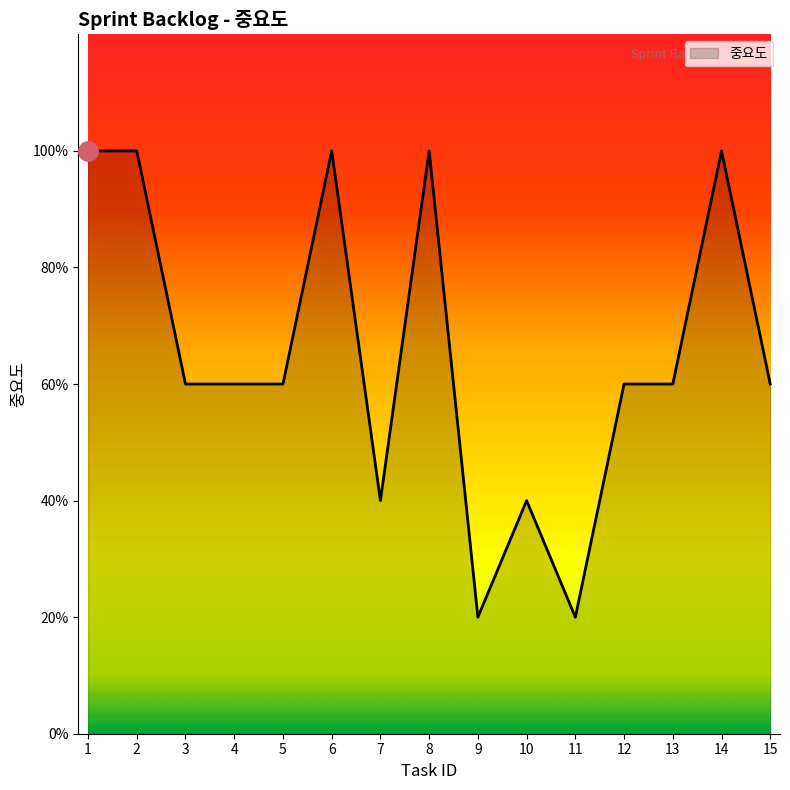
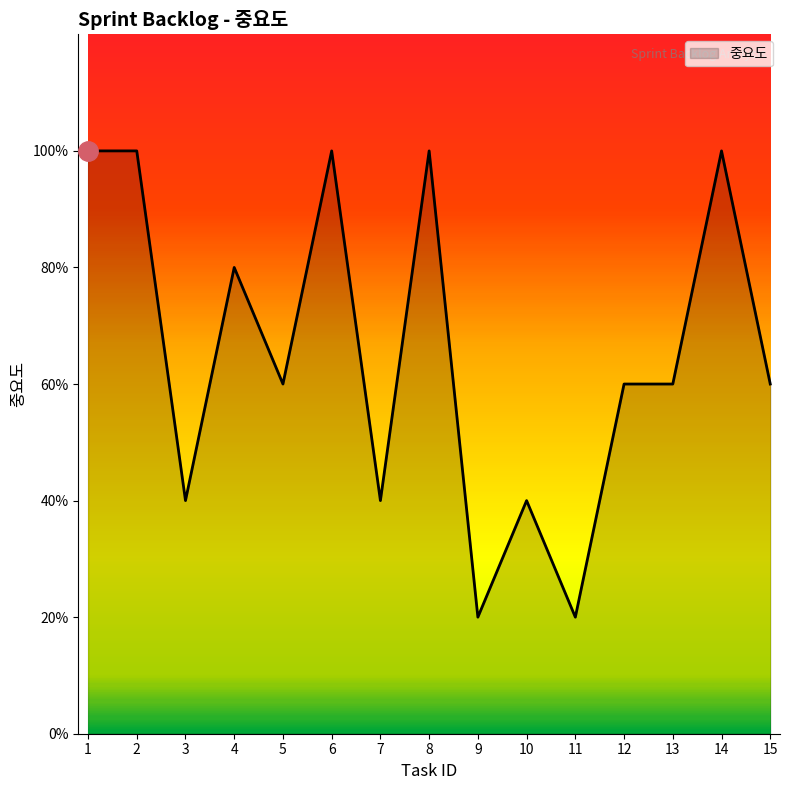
중요도, 3: 60% -> 40%
중요도, 4: 60% -> 80%
